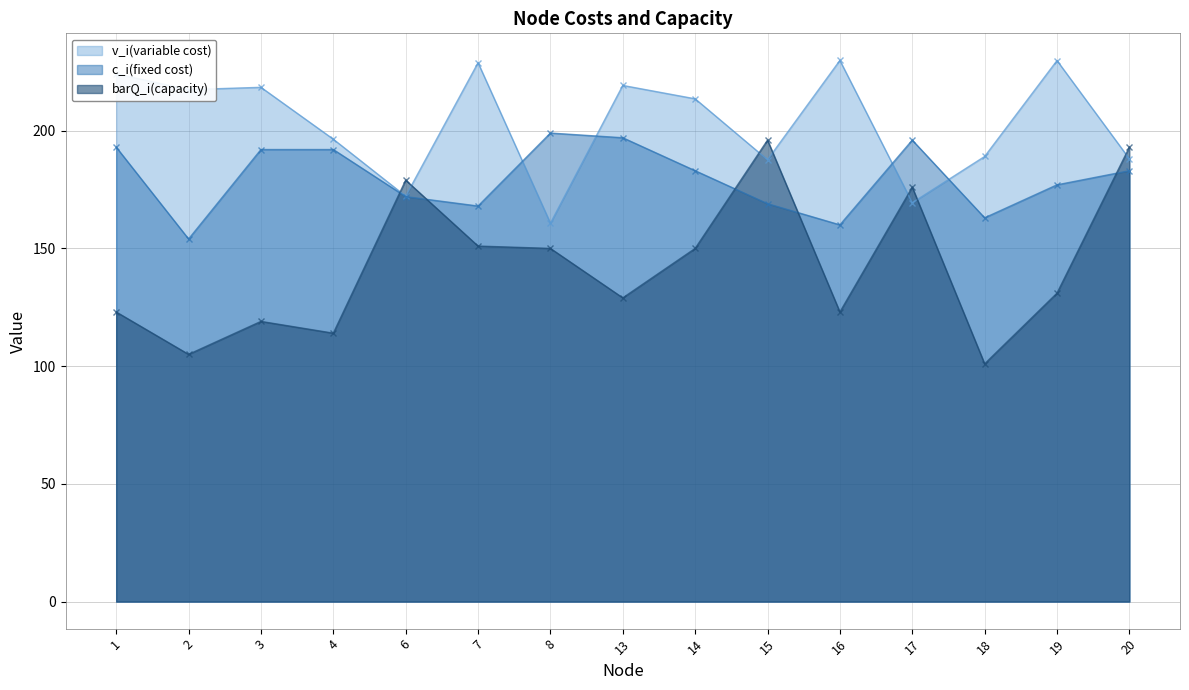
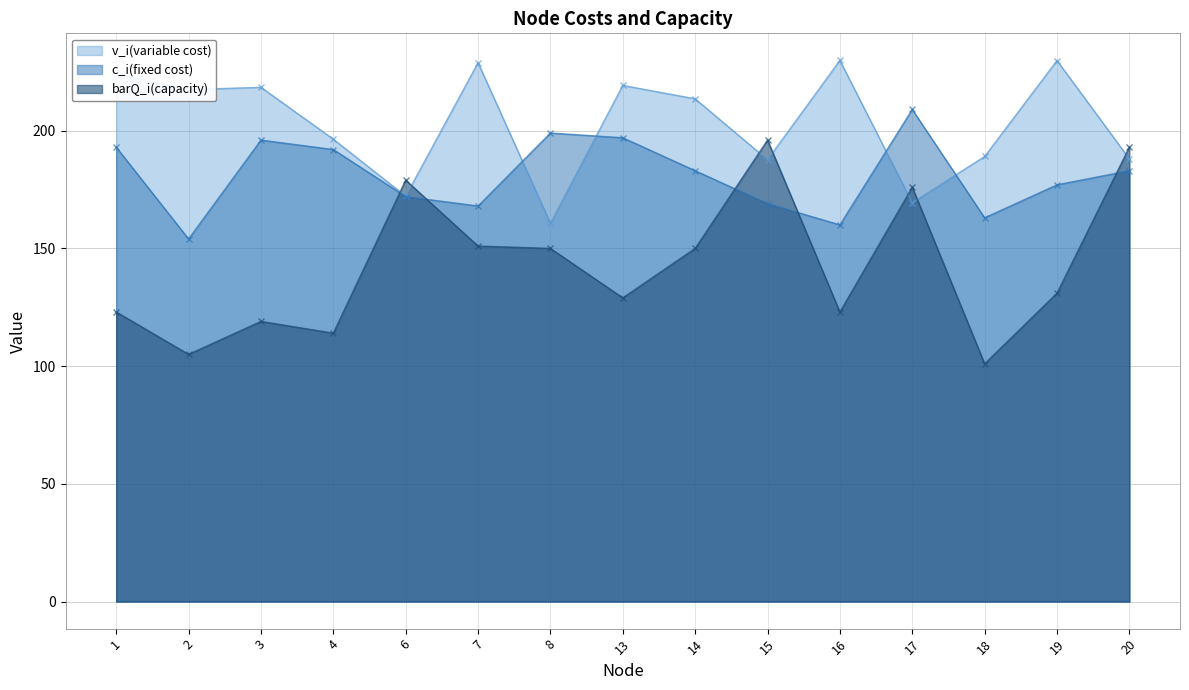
c_i(fixed cost), 3: 192 -> 196
c_i(fixed cost), 17: 196 -> 209
